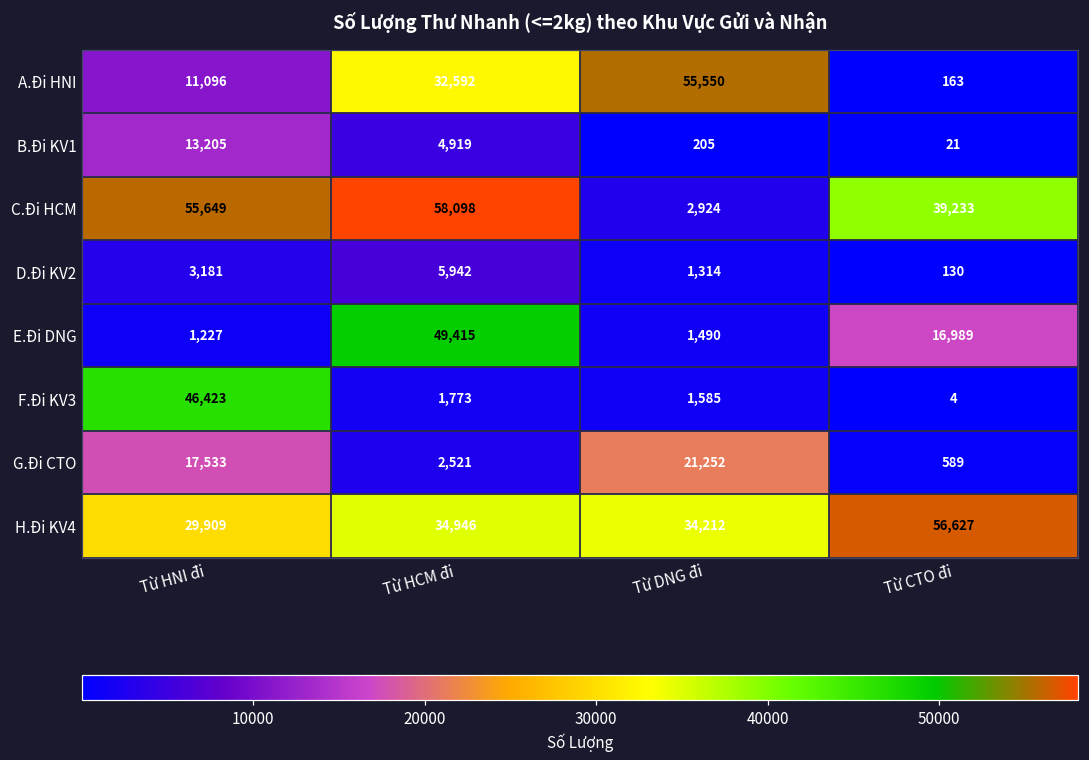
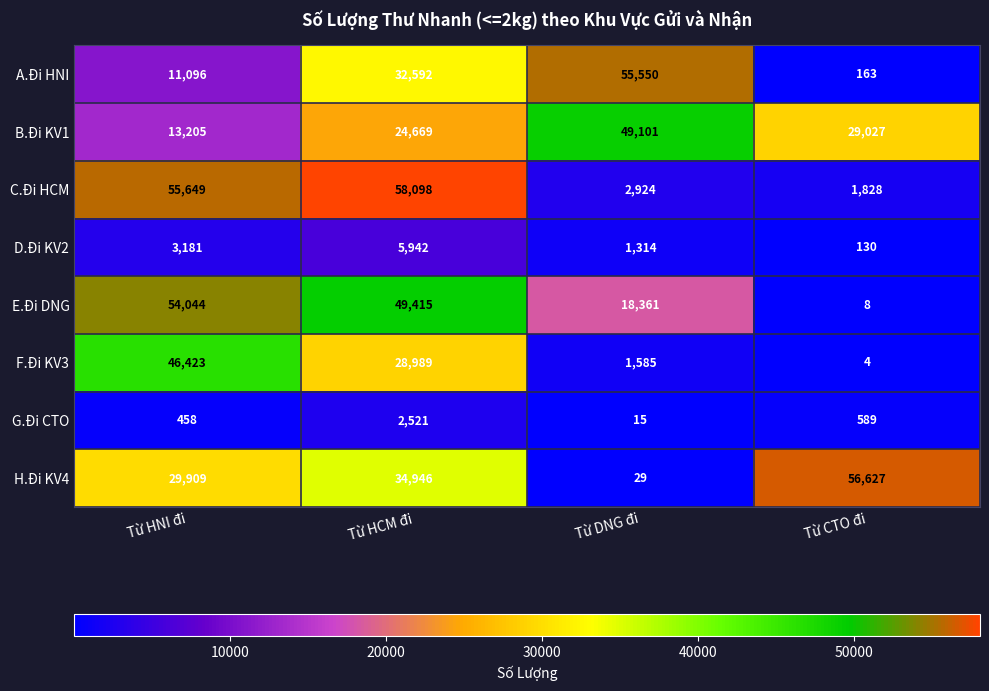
B.Đi KV1, Từ HCM đi: 4,919 -> 24,669
B.Đi KV1, Từ DNG đi: 205 -> 49,101
B.Đi KV1, Từ CTO đi: 21 -> 29,027
C.Đi HCM, Từ CTO đi: 39,233 -> 1,828
E.Đi DNG, Từ HNI đi: 1,227 -> 54,044
E.Đi DNG, Từ DNG đi: 1,490 -> 18,361
E.Đi DNG, Từ CTO đi: 16,989 -> 8
F.Đi KV3, Từ HCM đi: 1,773 -> 28,989
G.Đi CTO, Từ HNI đi: 17,533 -> 458
G.Đi CTO, Từ DNG đi: 21,252 -> 15
H.Đi KV4, Từ DNG đi: 34,212 -> 29
